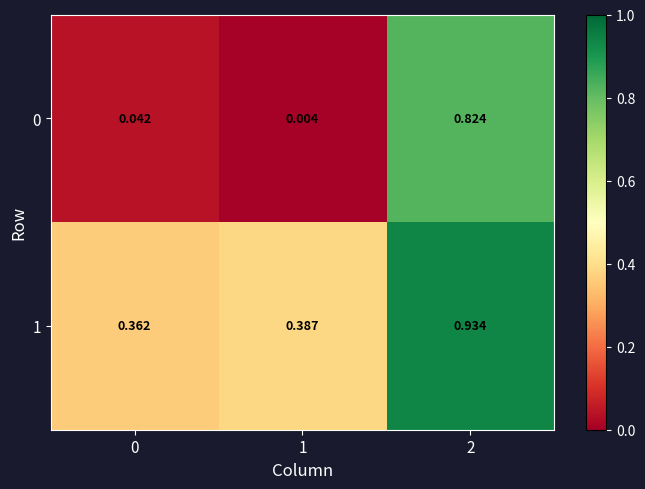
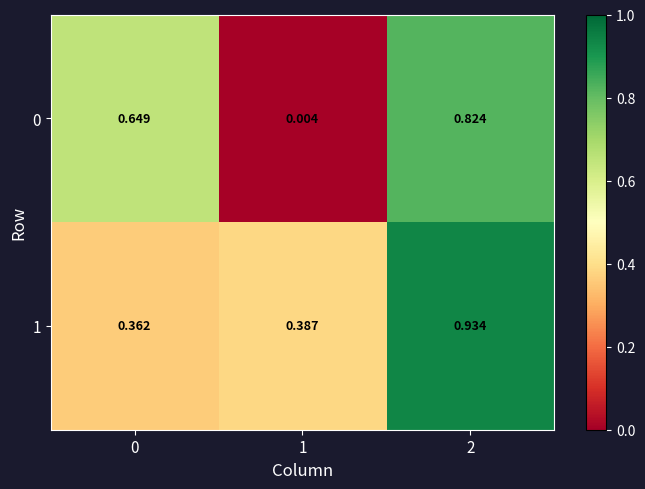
0, 0: 0.042 -> 0.649
